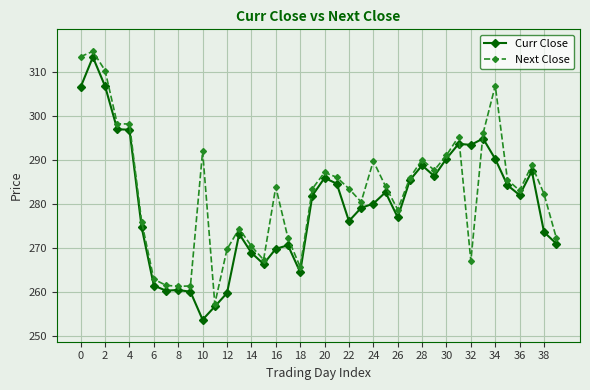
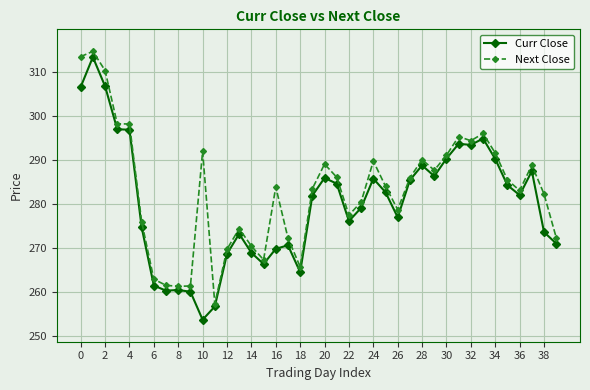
Curr Close, 12: 260 -> 269
Next Close, 20: 287 -> 289
Next Close, 22: 283 -> 277
Curr Close, 24: 280 -> 286
Next Close, 32: 267 -> 294
Next Close, 34: 307 -> 292
